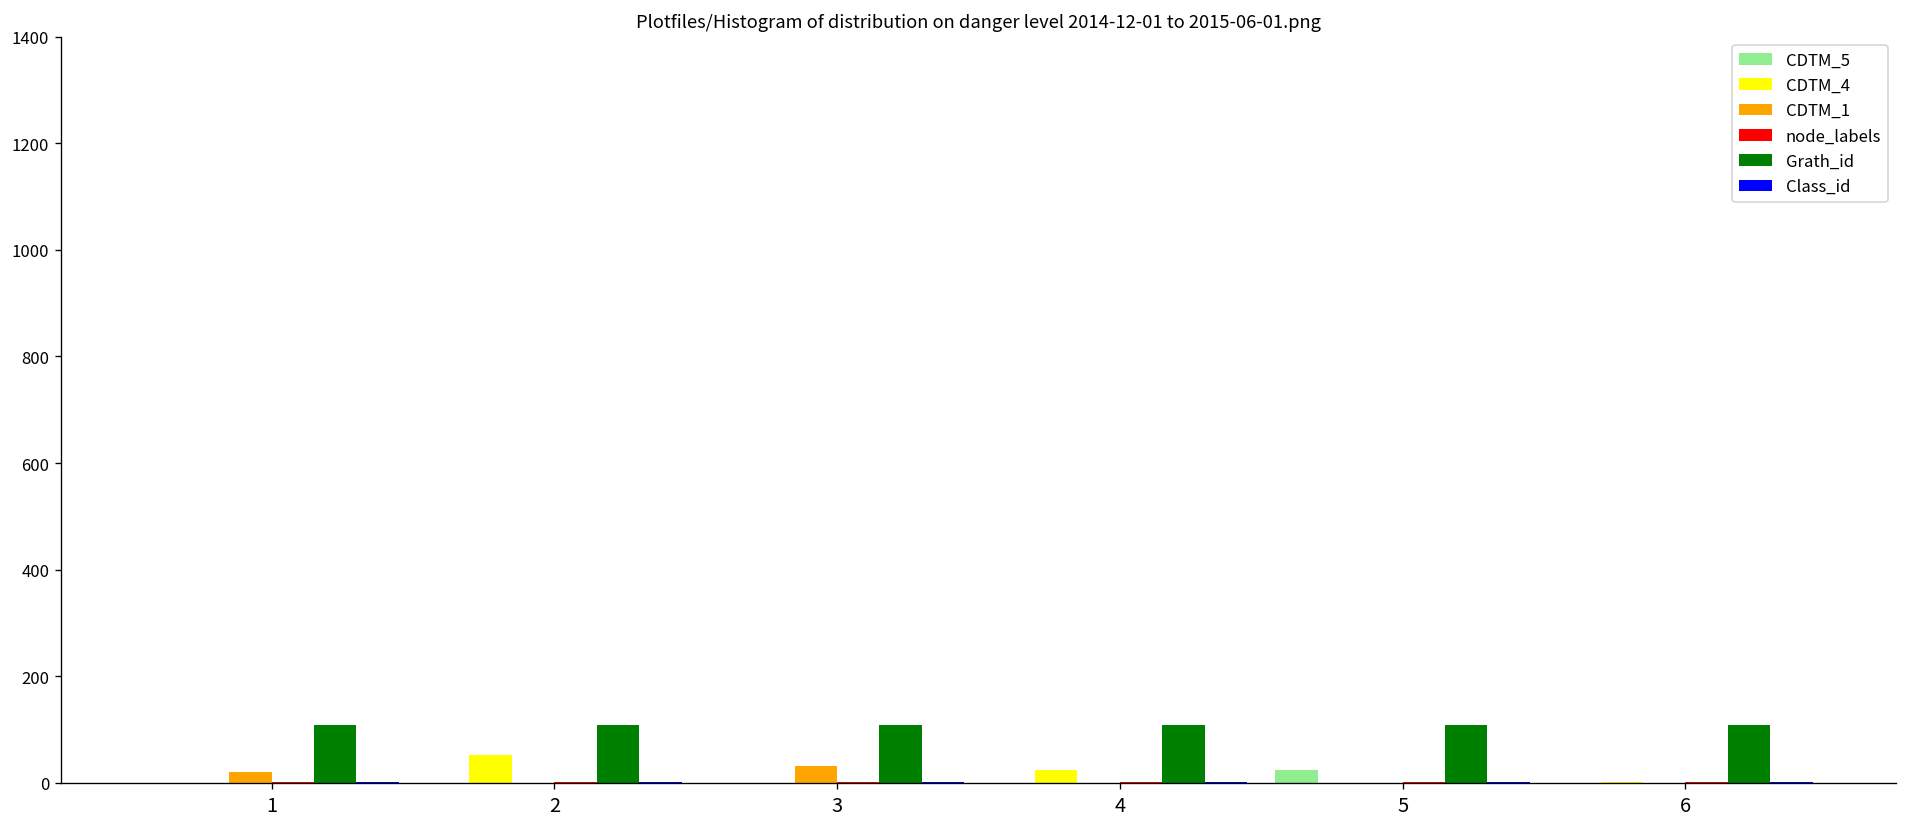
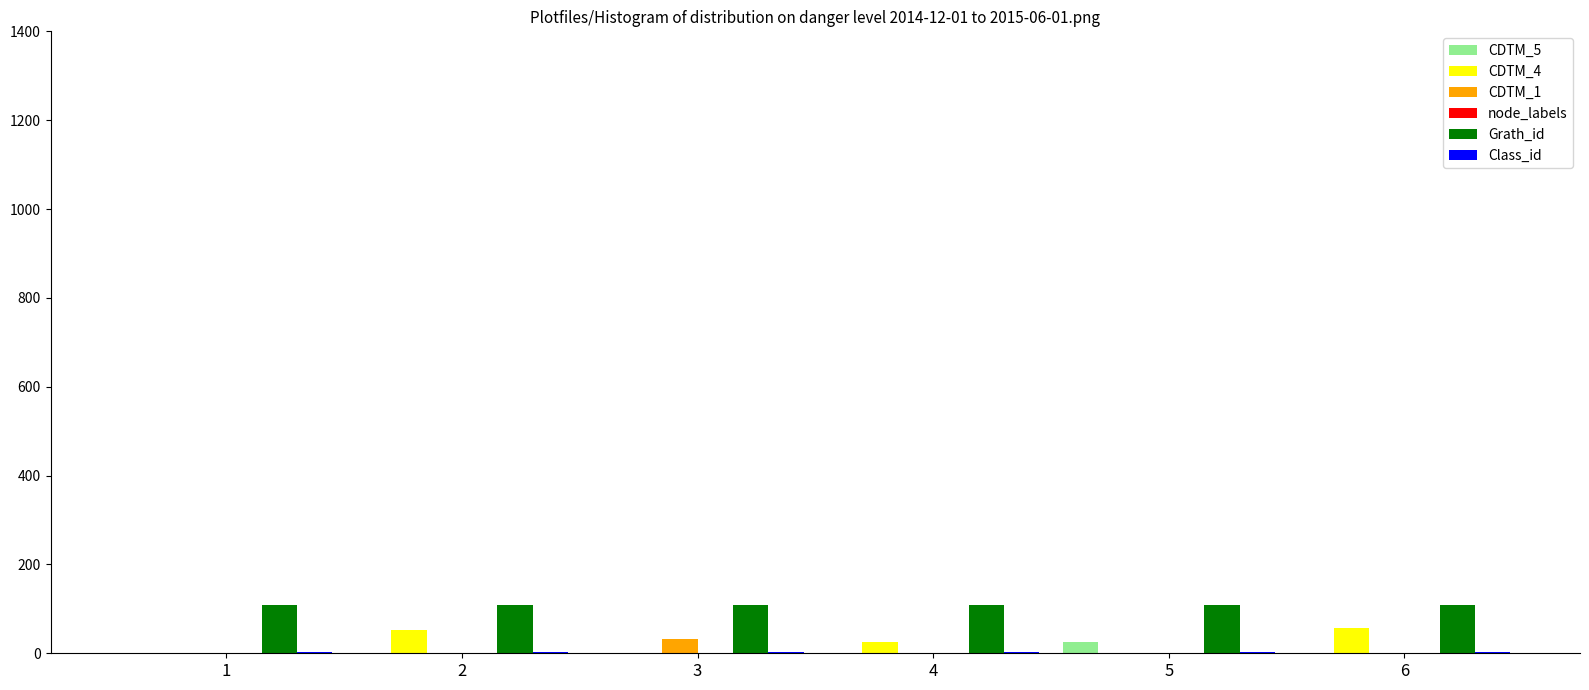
CDTM_1, 1: 20 -> 0
CDTM_4, 6: 0 -> 60
